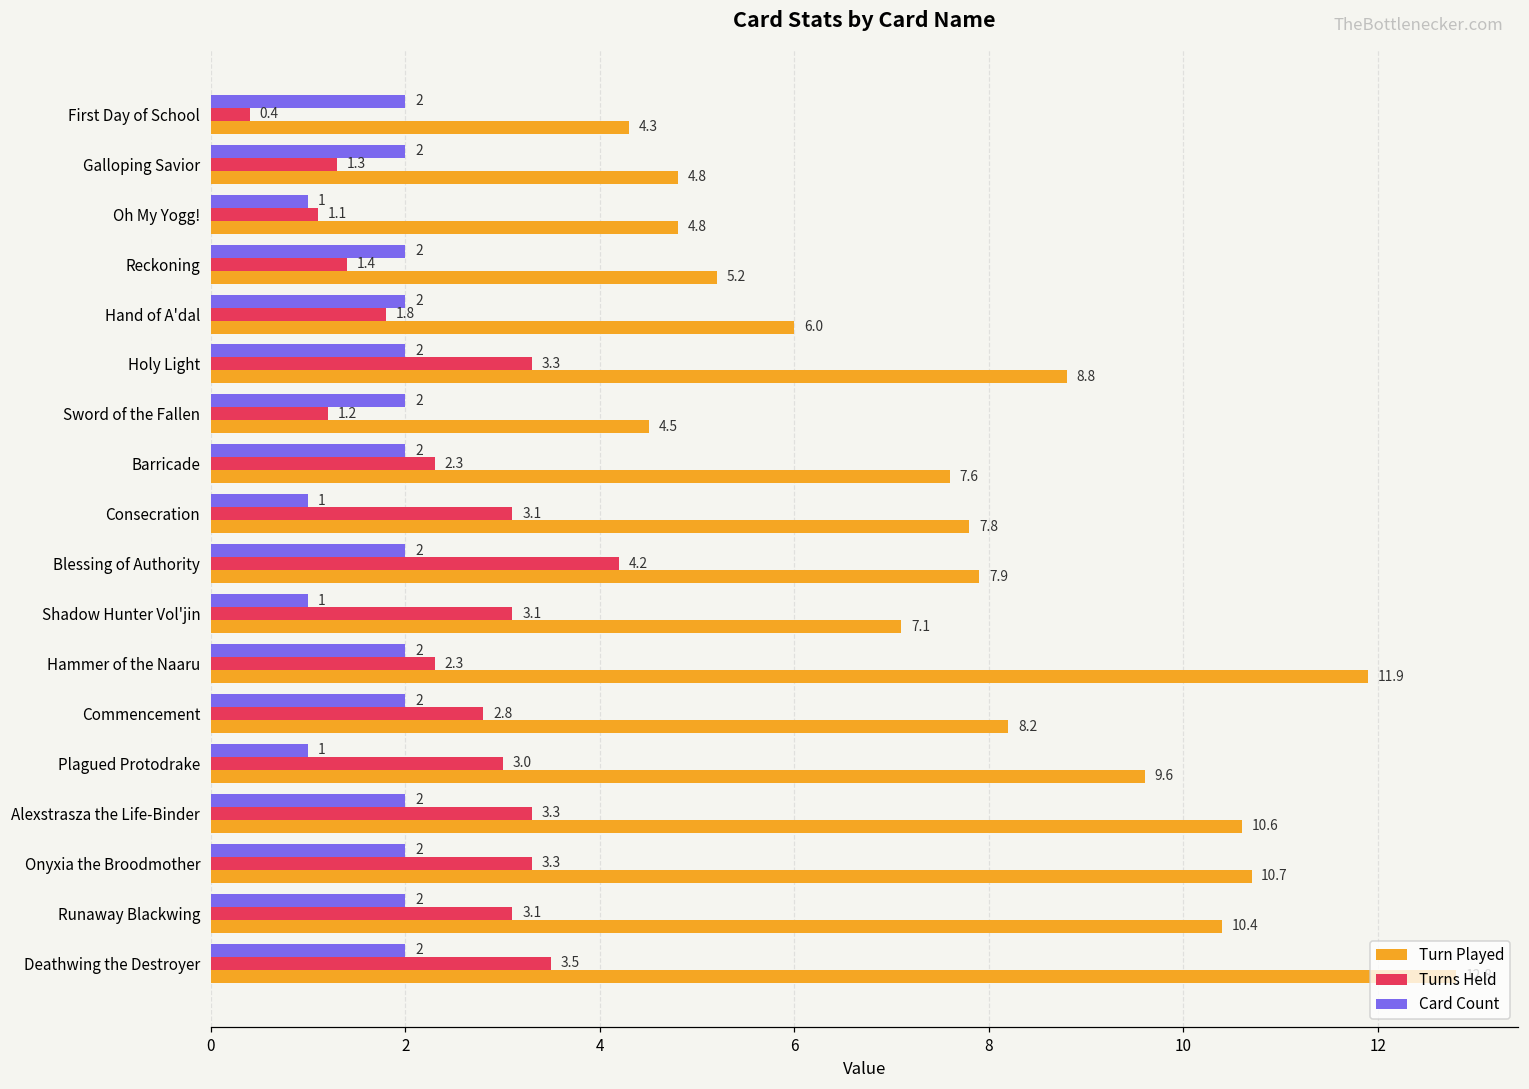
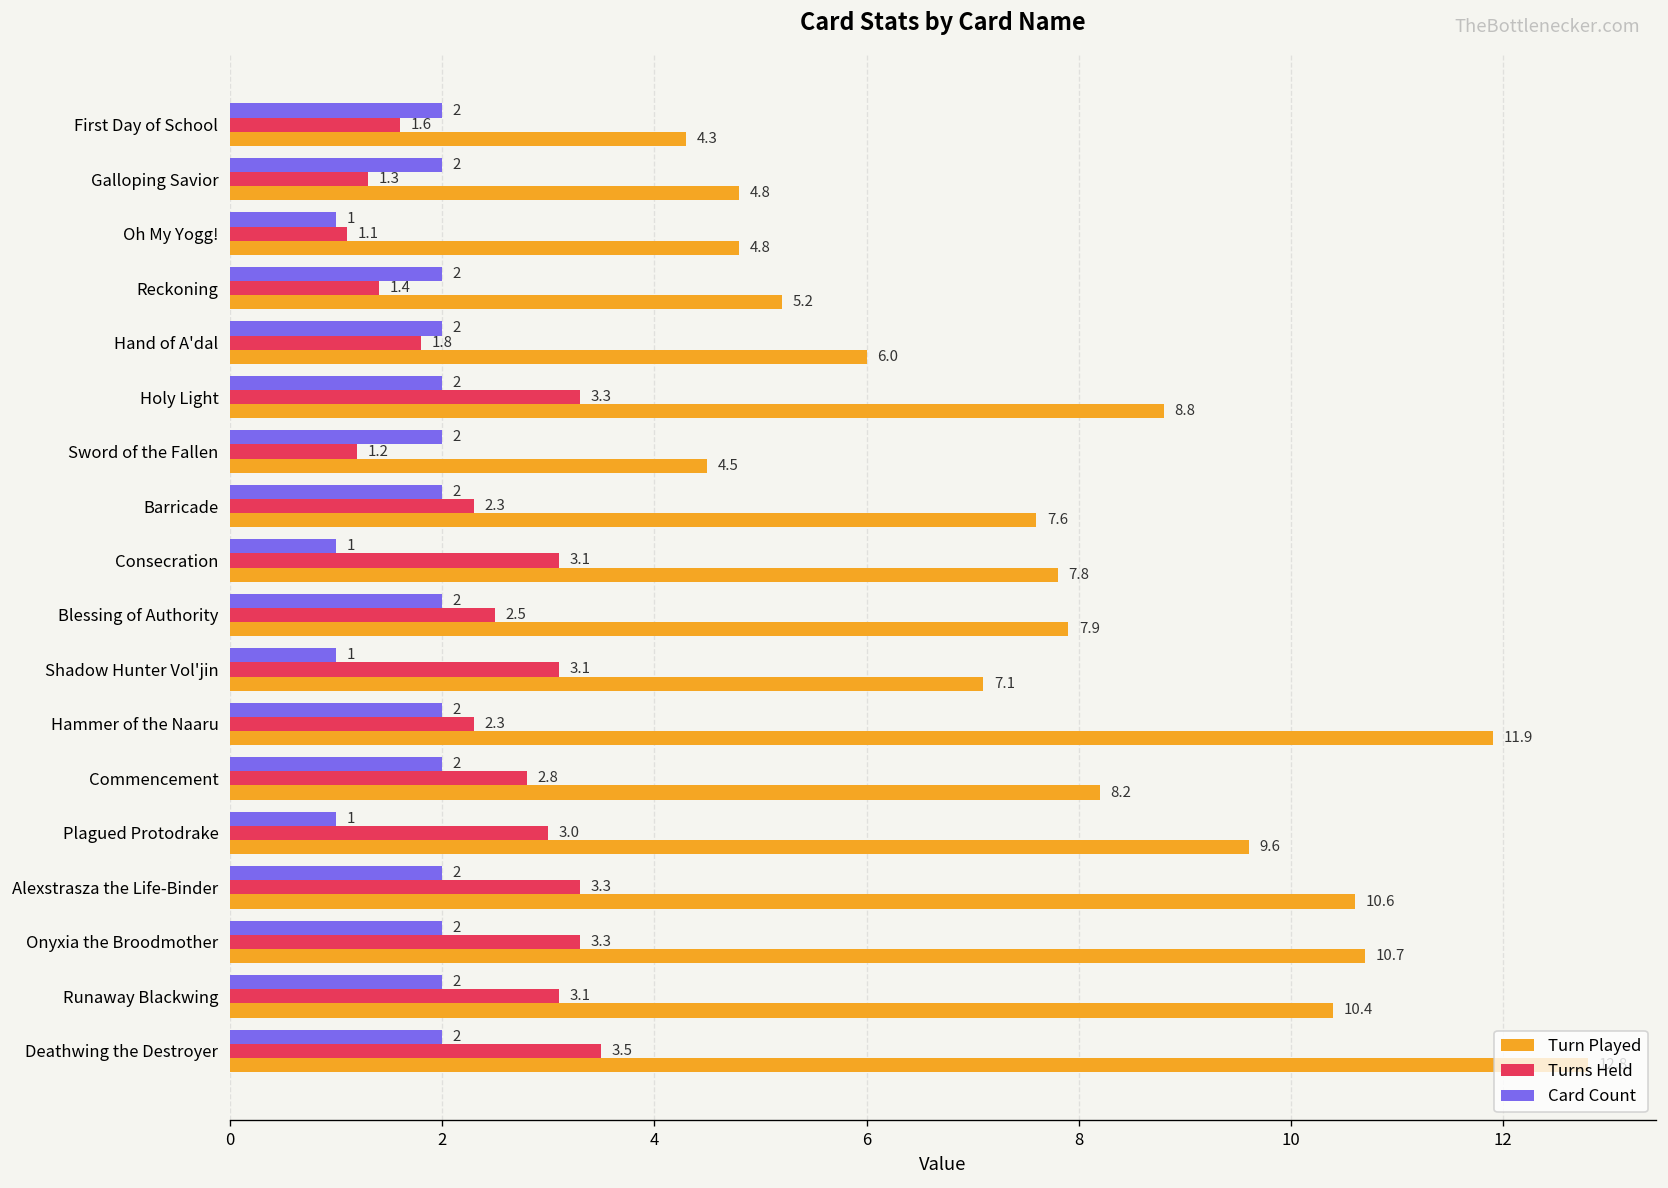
Turns Held, First Day of School: 0.4 -> 1.6
Turns Held, Blessing of Authority: 4.2 -> 2.5
